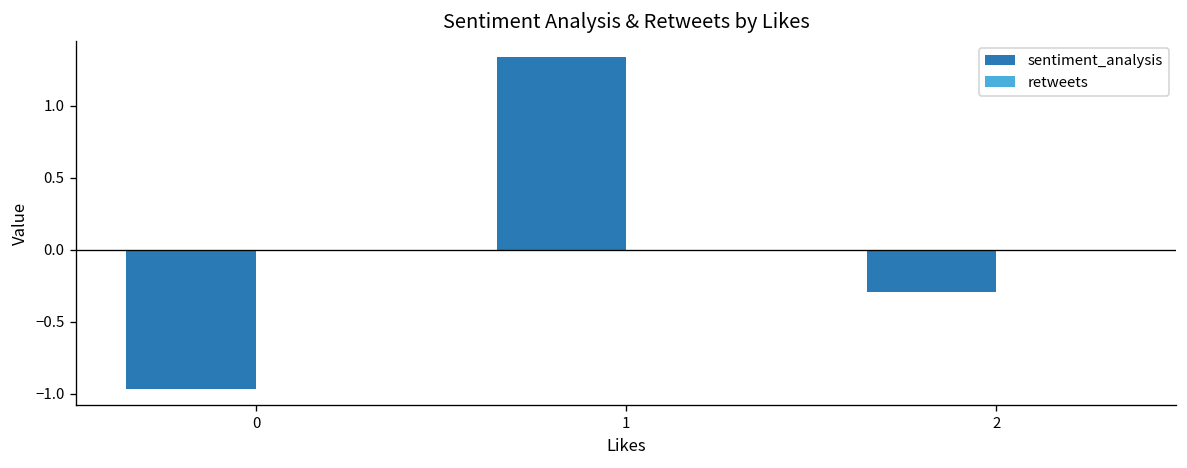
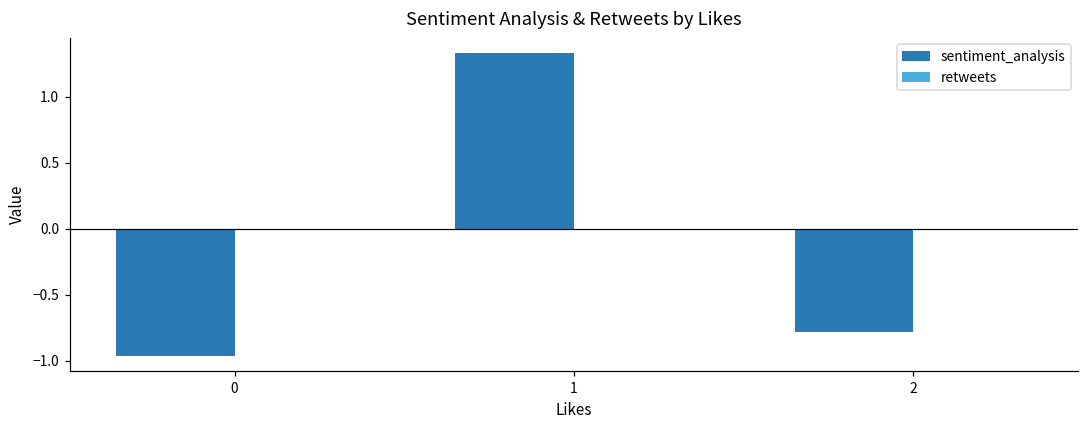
sentiment_analysis, 2: -0.30 -> -0.78
